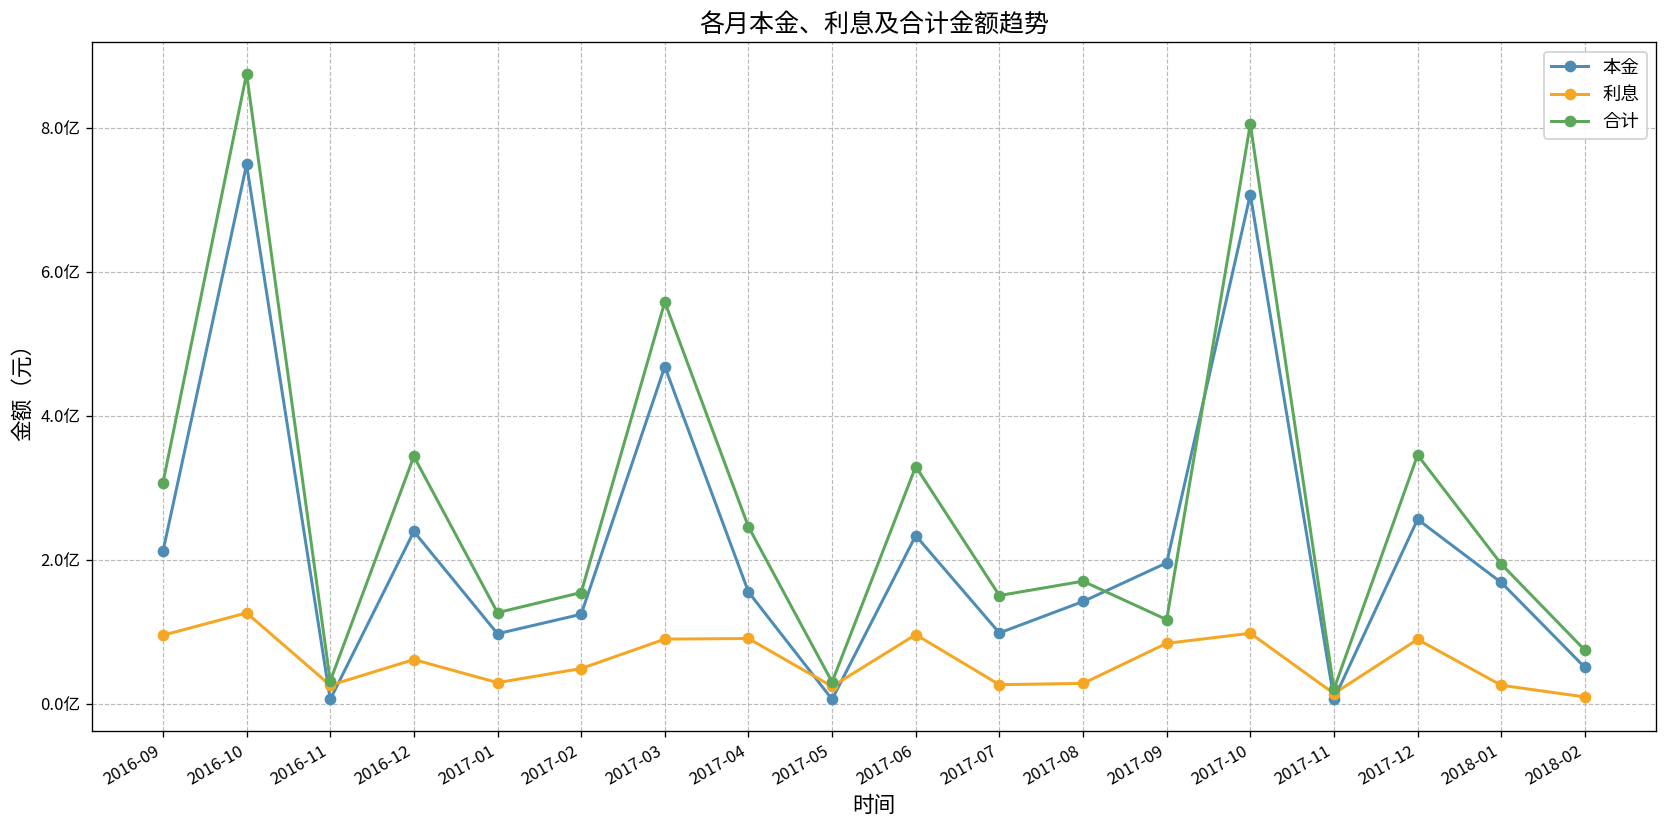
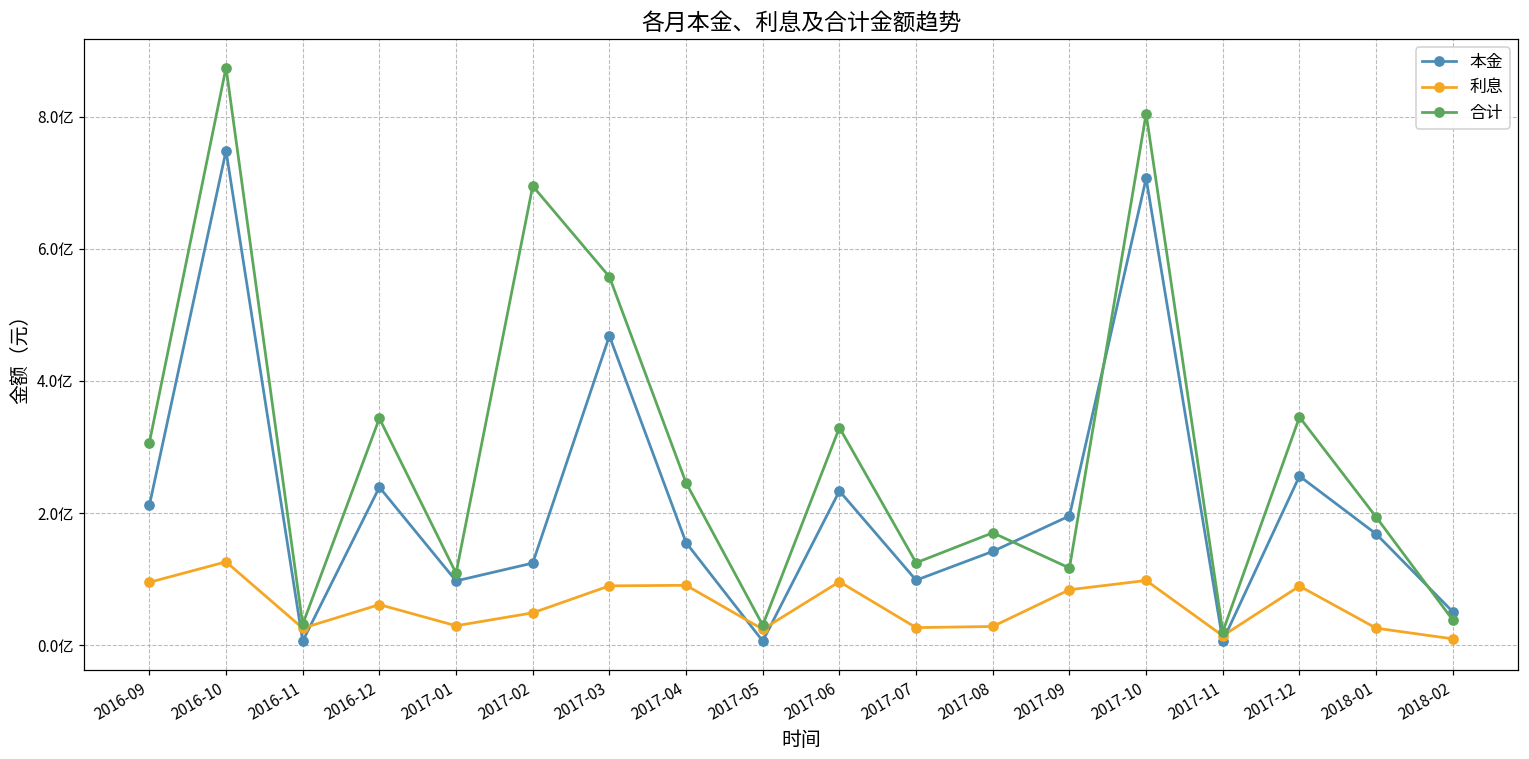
合计, 2017-01: 1.3亿 -> 1.1亿
合计, 2017-02: 1.5亿 -> 7.0亿
合计, 2017-07: 1.5亿 -> 1.2亿
合计, 2018-02: 0.7亿 -> 0.4亿
